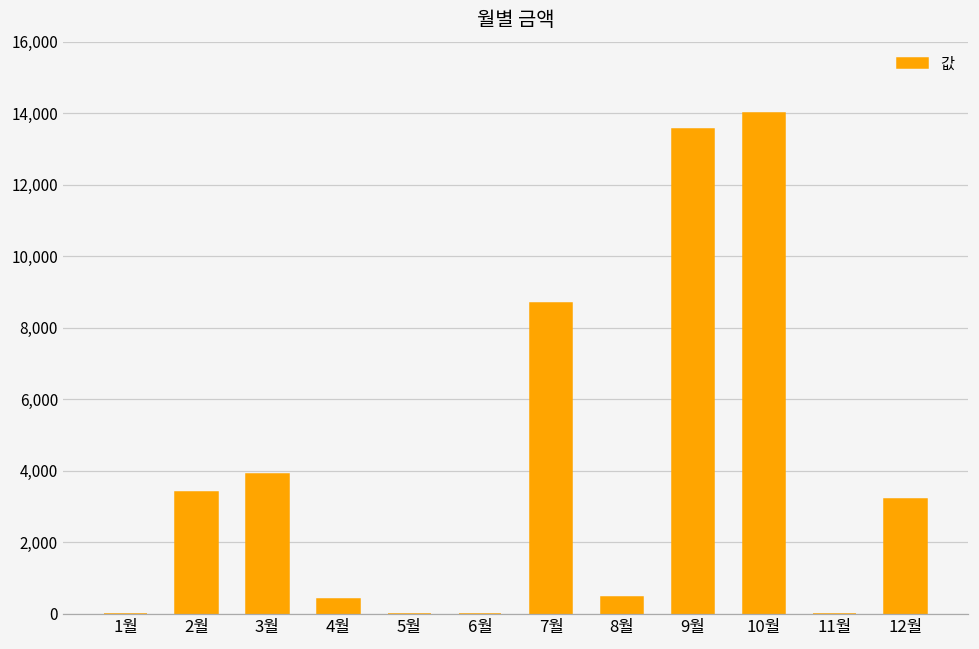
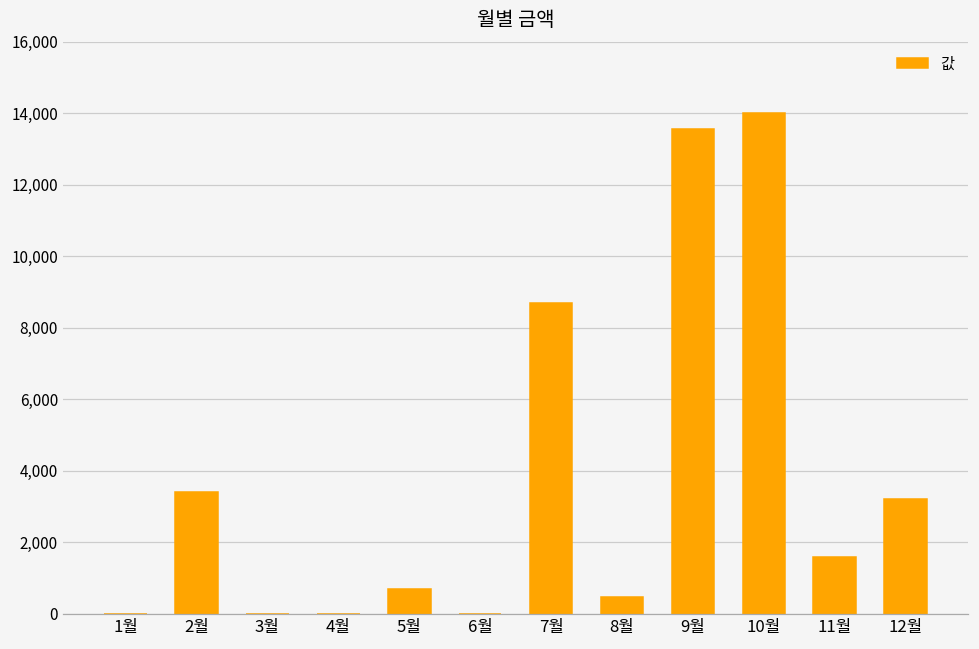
3월: 3,900 -> 0
4월: 400 -> 0
5월: 0 -> 700
11월: 0 -> 1,600
